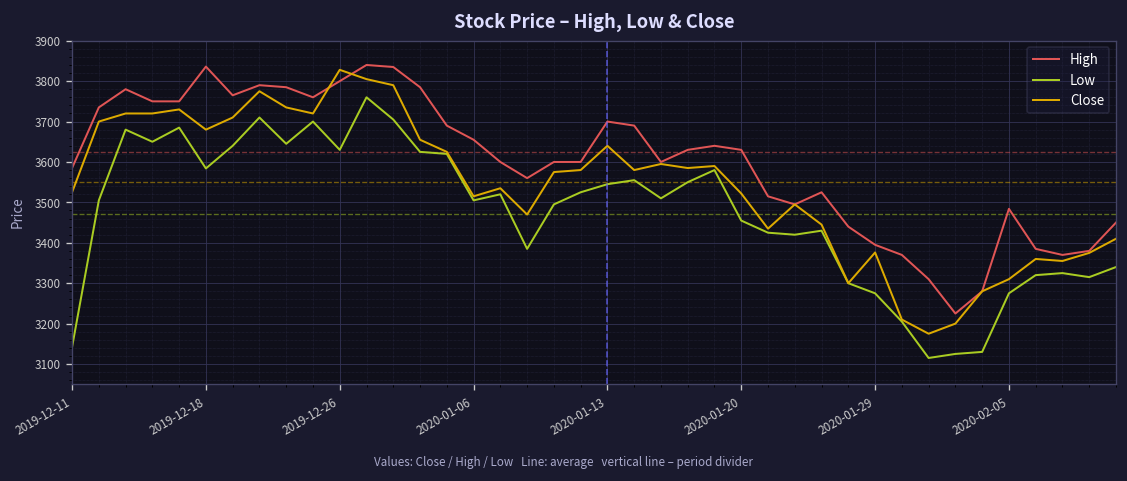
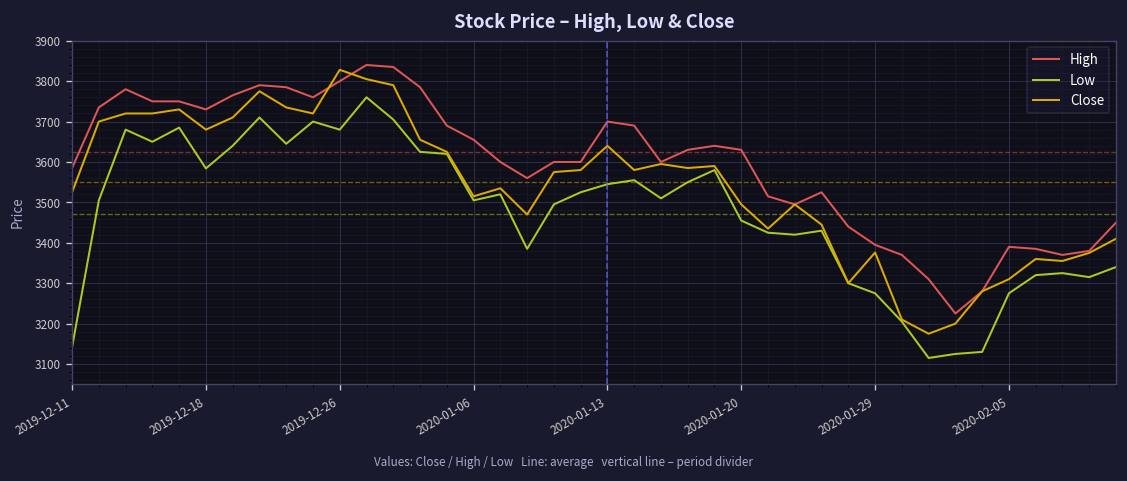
High, 2019-12-18: 3840 -> 3730
Low, 2019-12-26: 3630 -> 3680
Close, 2020-01-20: 3520 -> 3500
High, 2020-02-05: 3480 -> 3390
